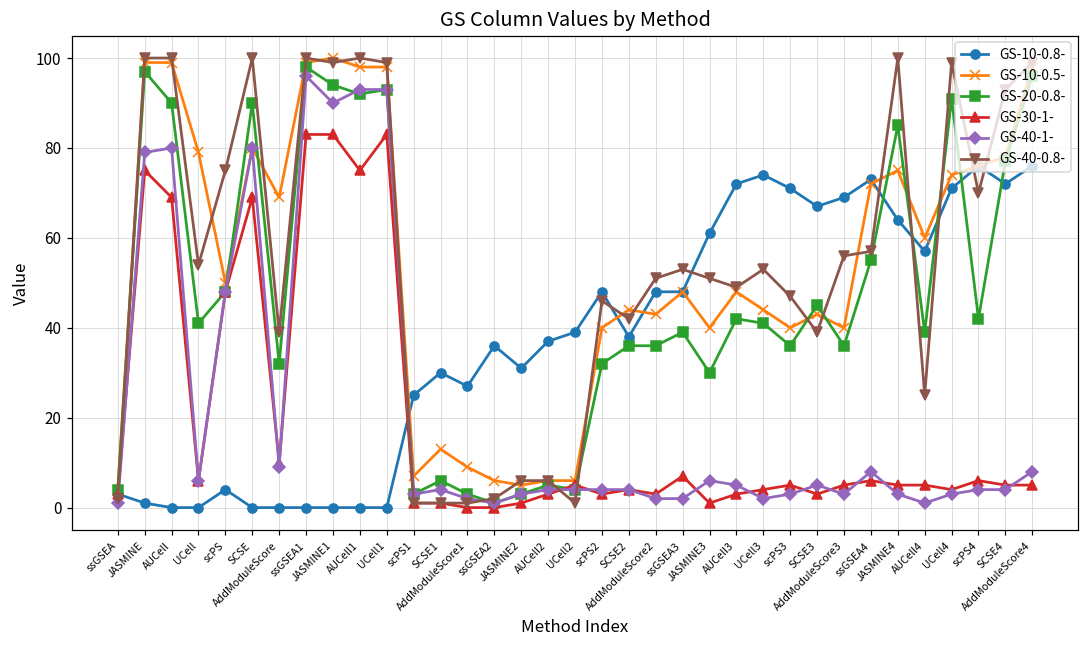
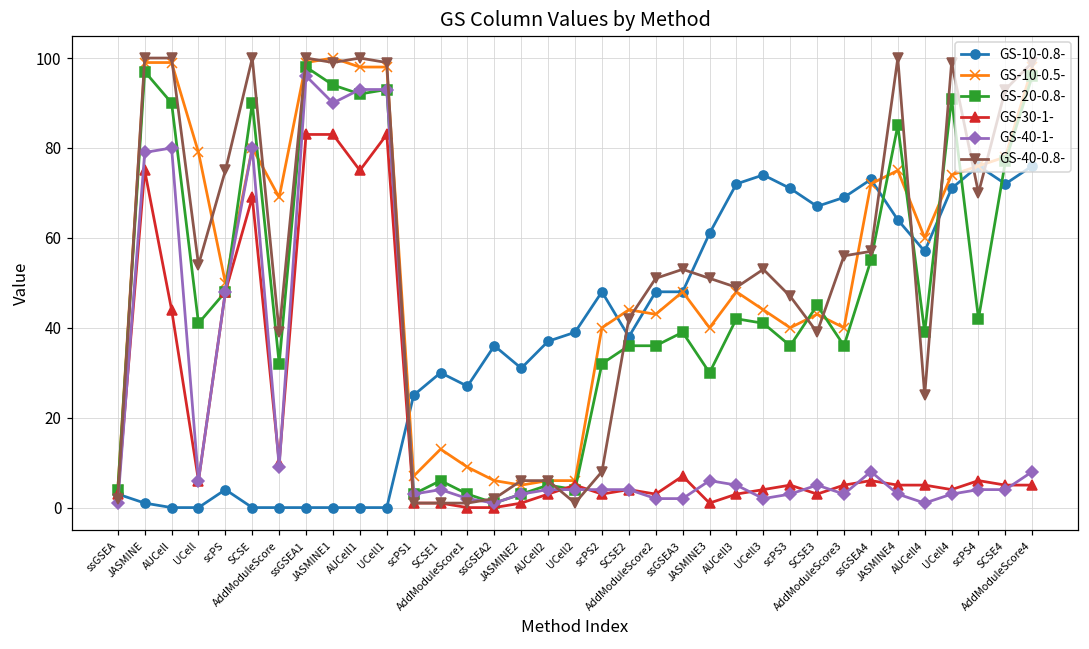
GS-30-1-, AUCell: 69 -> 44
GS-40-0.8-, scPS2: 46 -> 8
